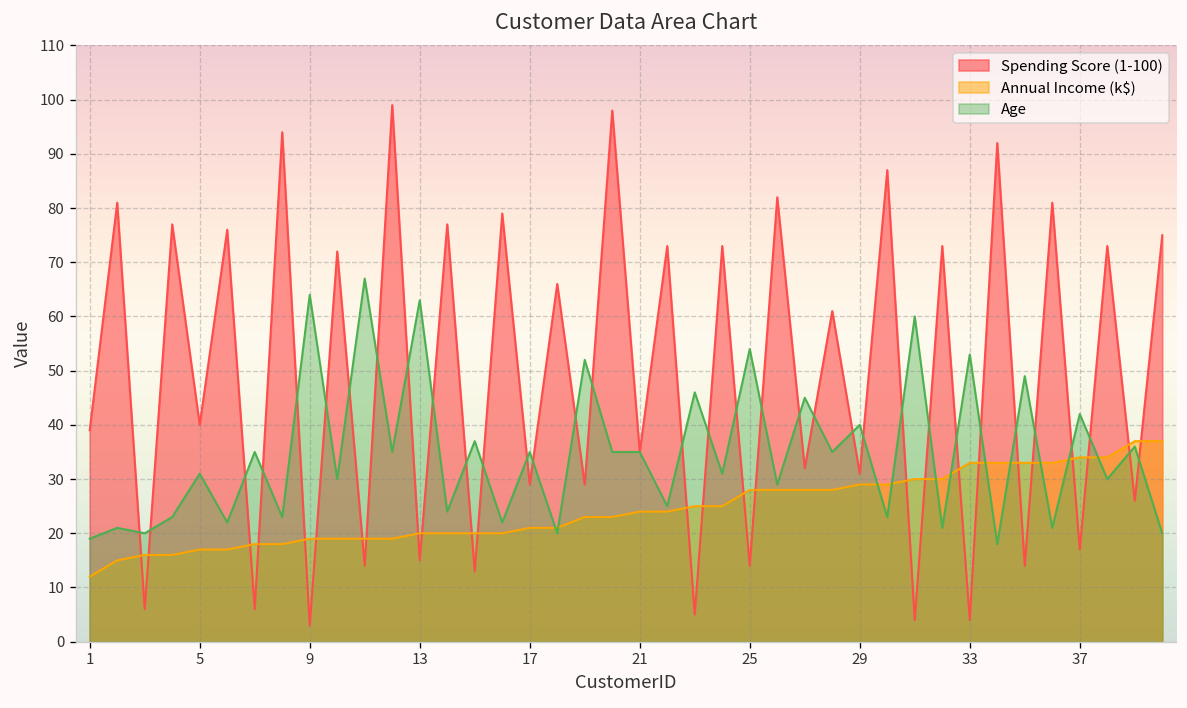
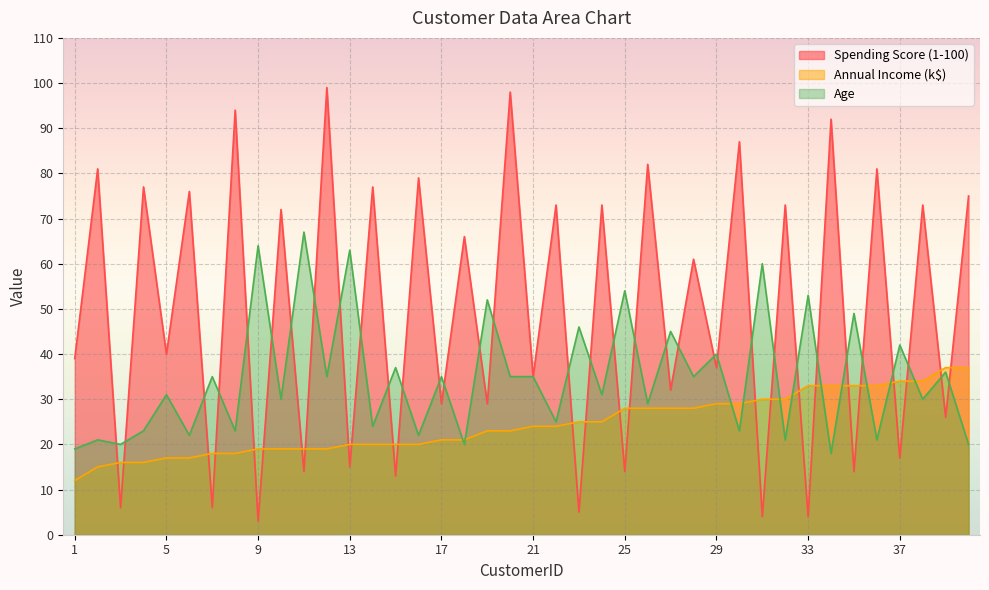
Spending Score (1-100), 29: 31 -> 37
